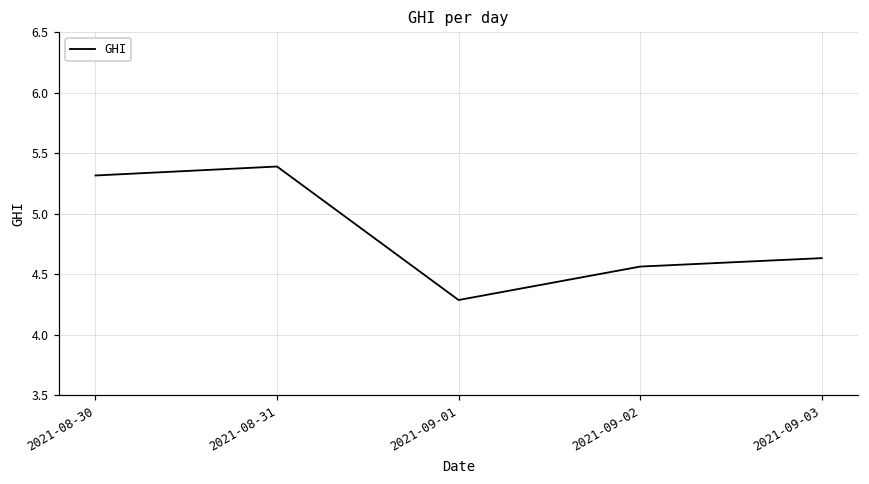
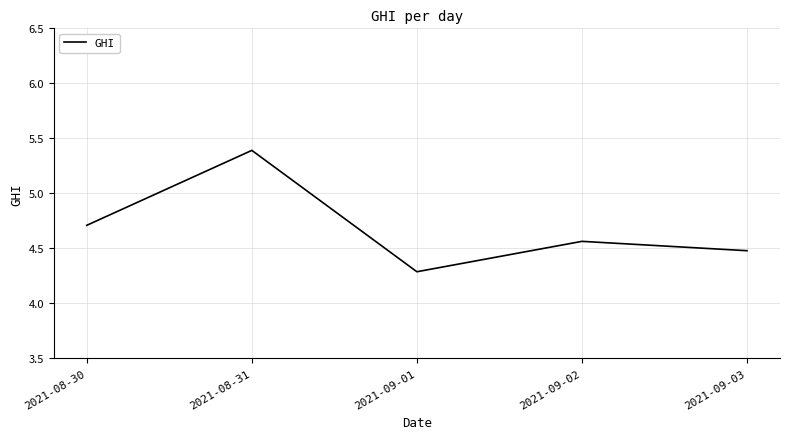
2021-08-30: 5.32 -> 4.71
2021-09-03: 4.63 -> 4.48
